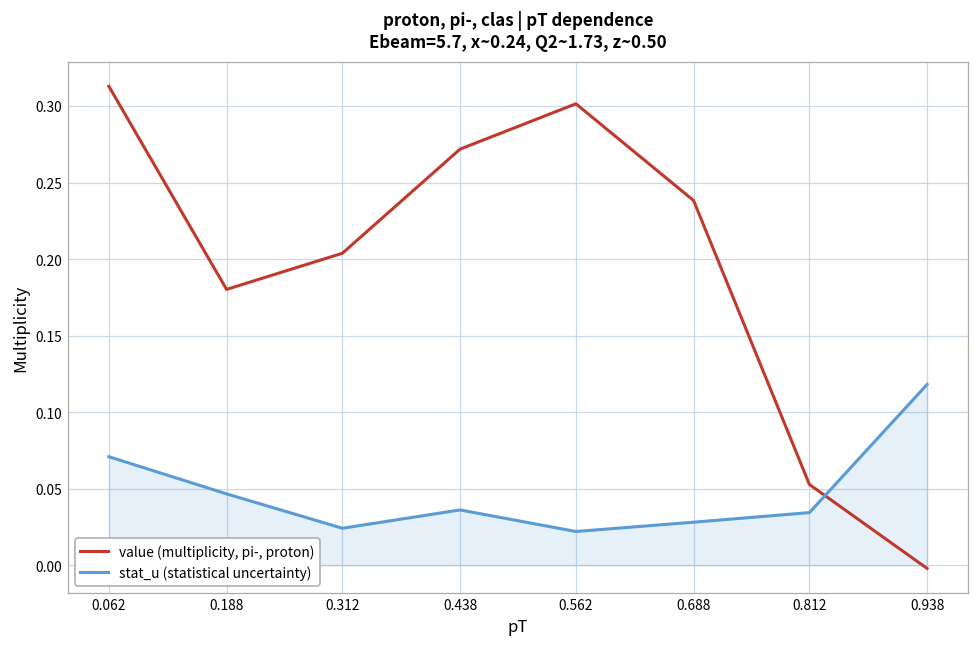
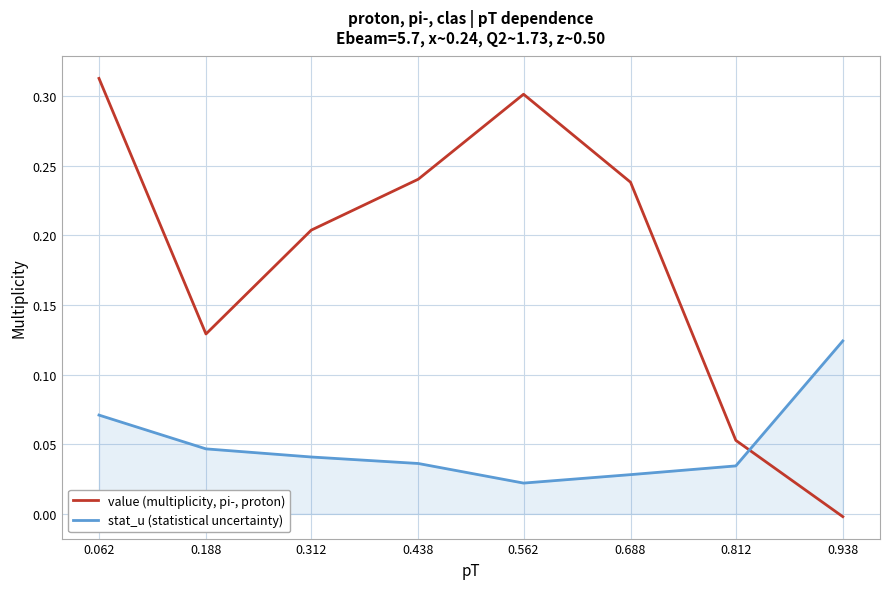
value (multiplicity, pi-, proton), 0.188: 0.180 -> 0.129
stat_u (statistical uncertainty), 0.312: 0.024 -> 0.041
value (multiplicity, pi-, proton), 0.438: 0.272 -> 0.240
stat_u (statistical uncertainty), 0.938: 0.118 -> 0.124
